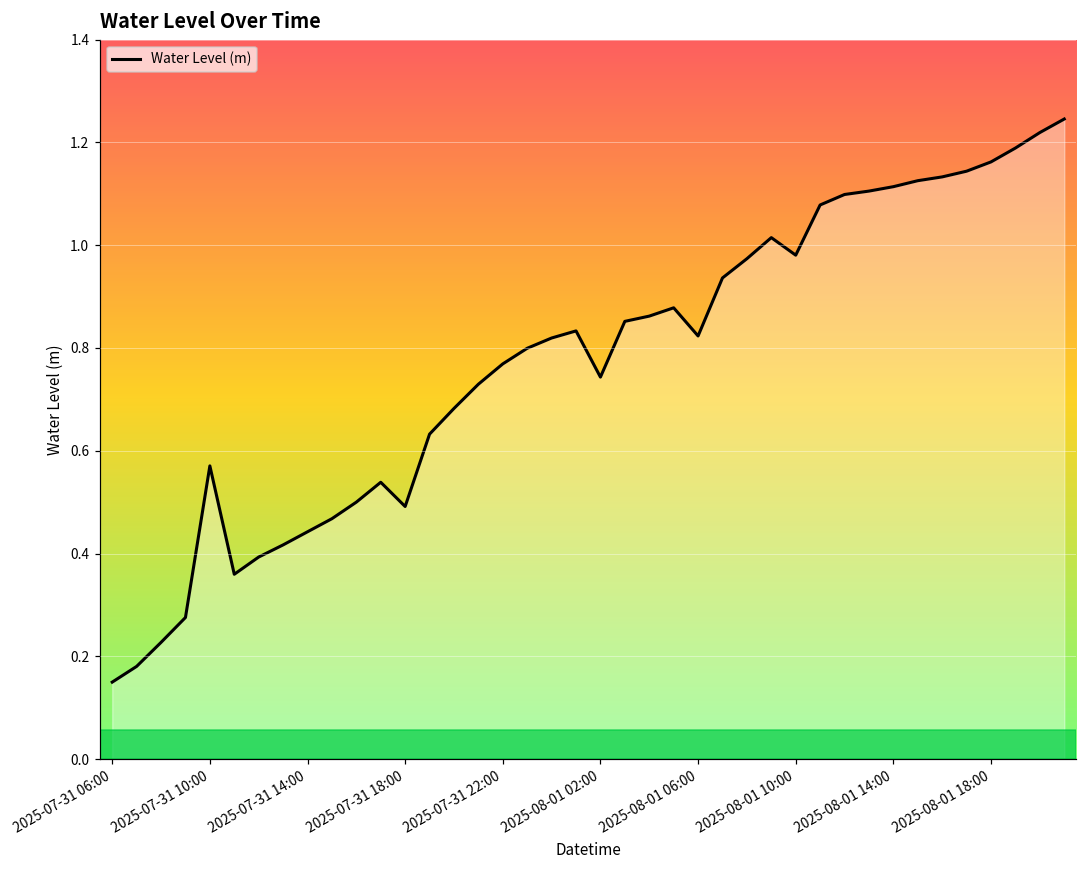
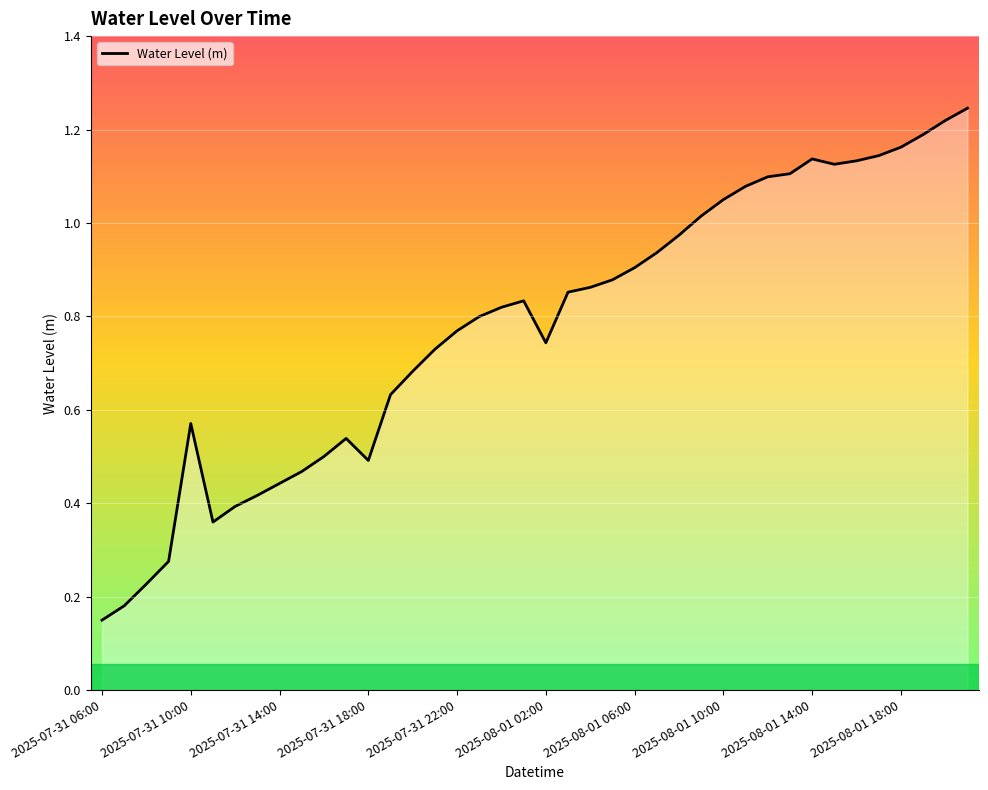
2025-08-01 06:00: 0.82 -> 0.90
2025-08-01 10:00: 0.98 -> 1.05
2025-08-01 14:00: 1.11 -> 1.14
